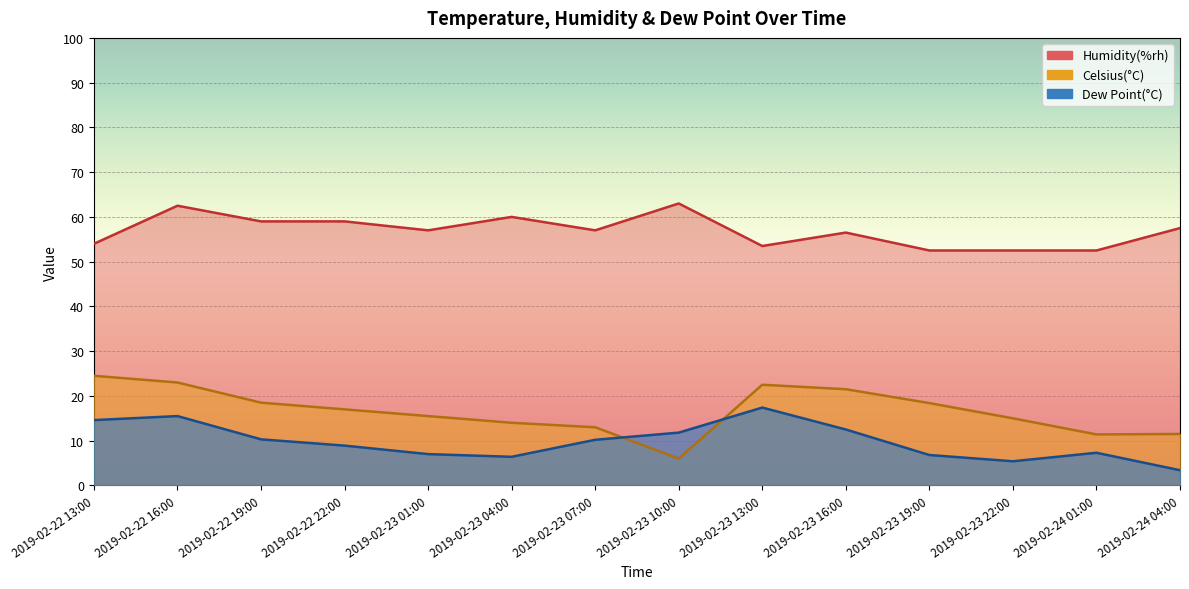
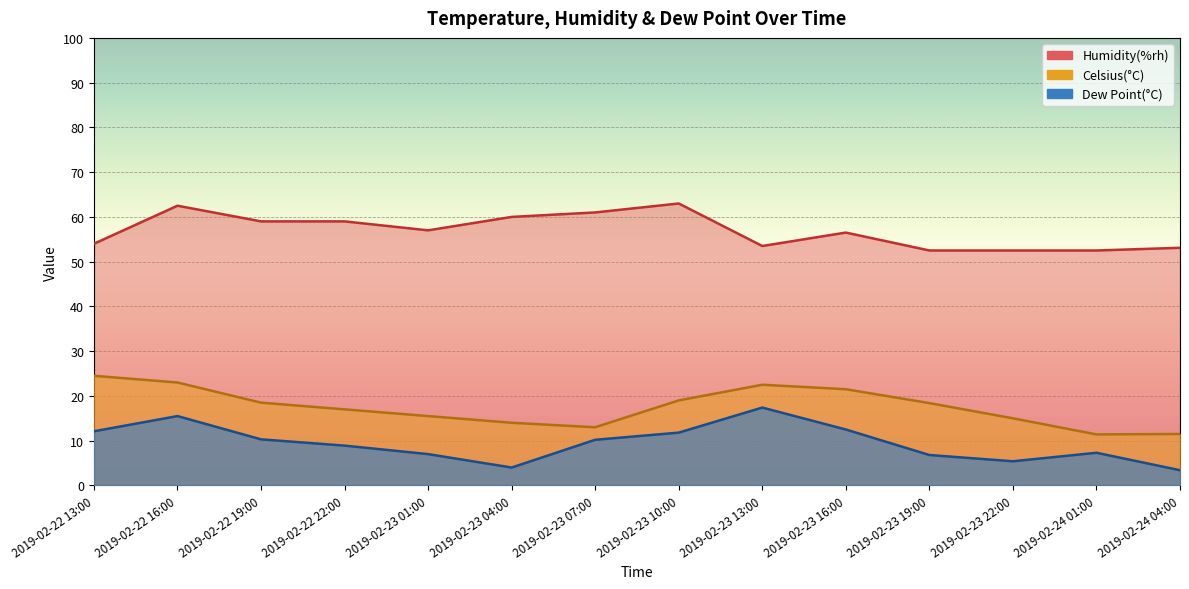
Dew Point(°C), 2019-02-22 13:00: 15 -> 12
Dew Point(°C), 2019-02-23 04:00: 6 -> 4
Humidity(%rh), 2019-02-23 07:00: 57 -> 61
Celsius(°C), 2019-02-23 10:00: 6 -> 19
Humidity(%rh), 2019-02-24 04:00: 58 -> 53
